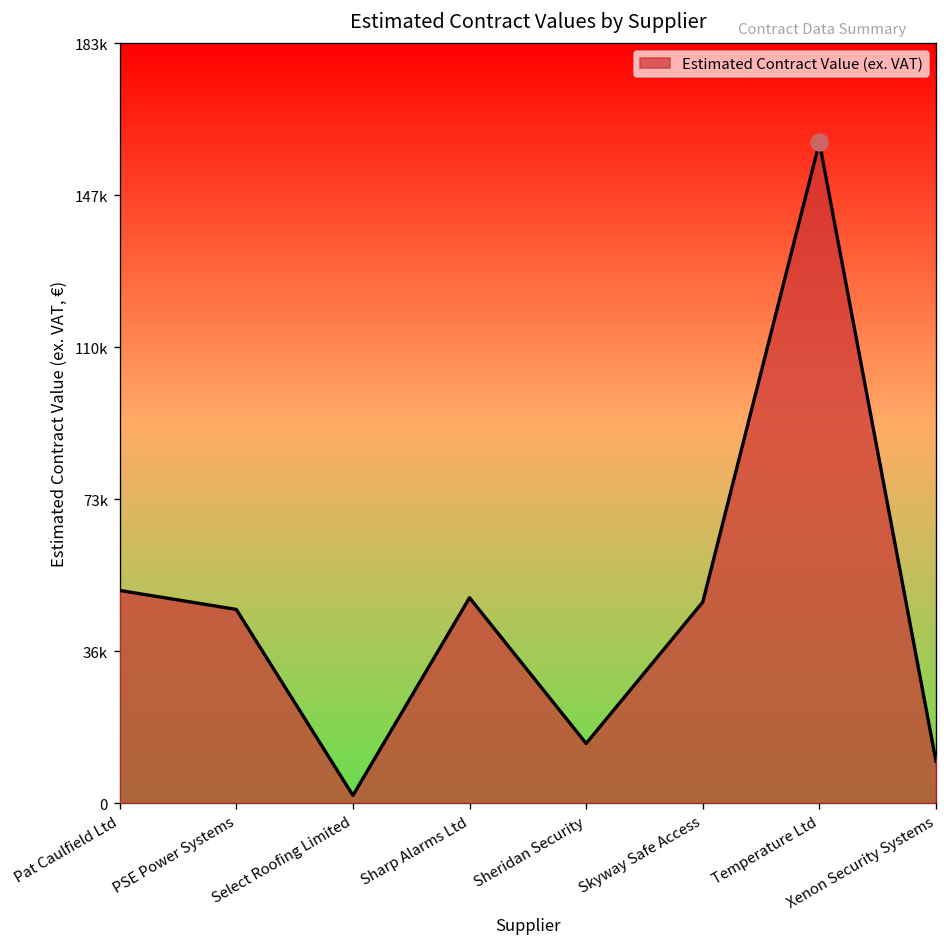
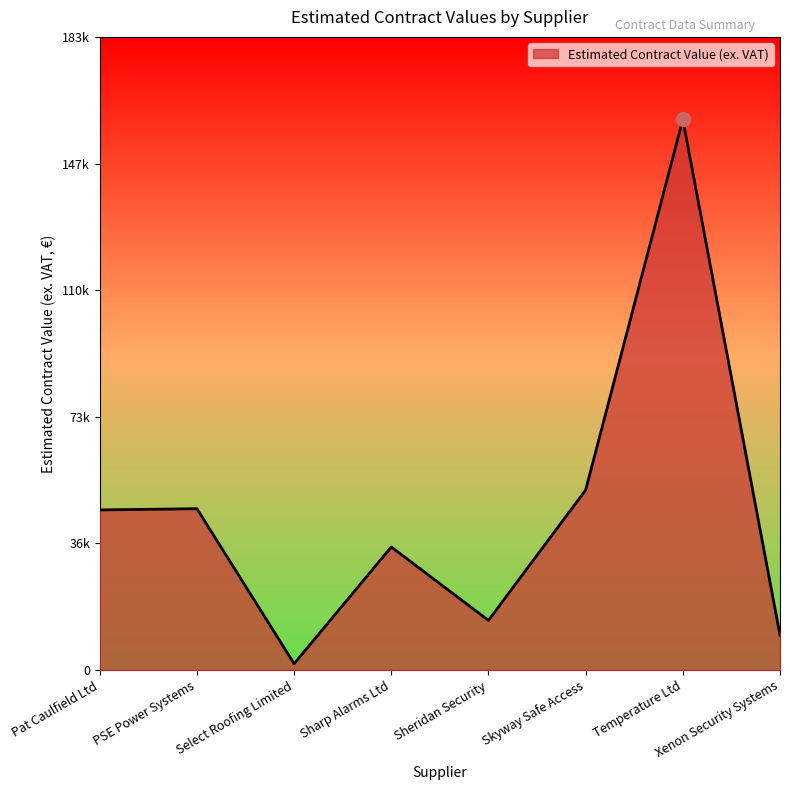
Estimated Contract Value (ex. VAT), Pat Caulfield Ltd: 51000 -> 46000
Estimated Contract Value (ex. VAT), Sharp Alarms Ltd: 50000 -> 36000
Estimated Contract Value (ex. VAT), Skyway Safe Access: 49000 -> 52000
